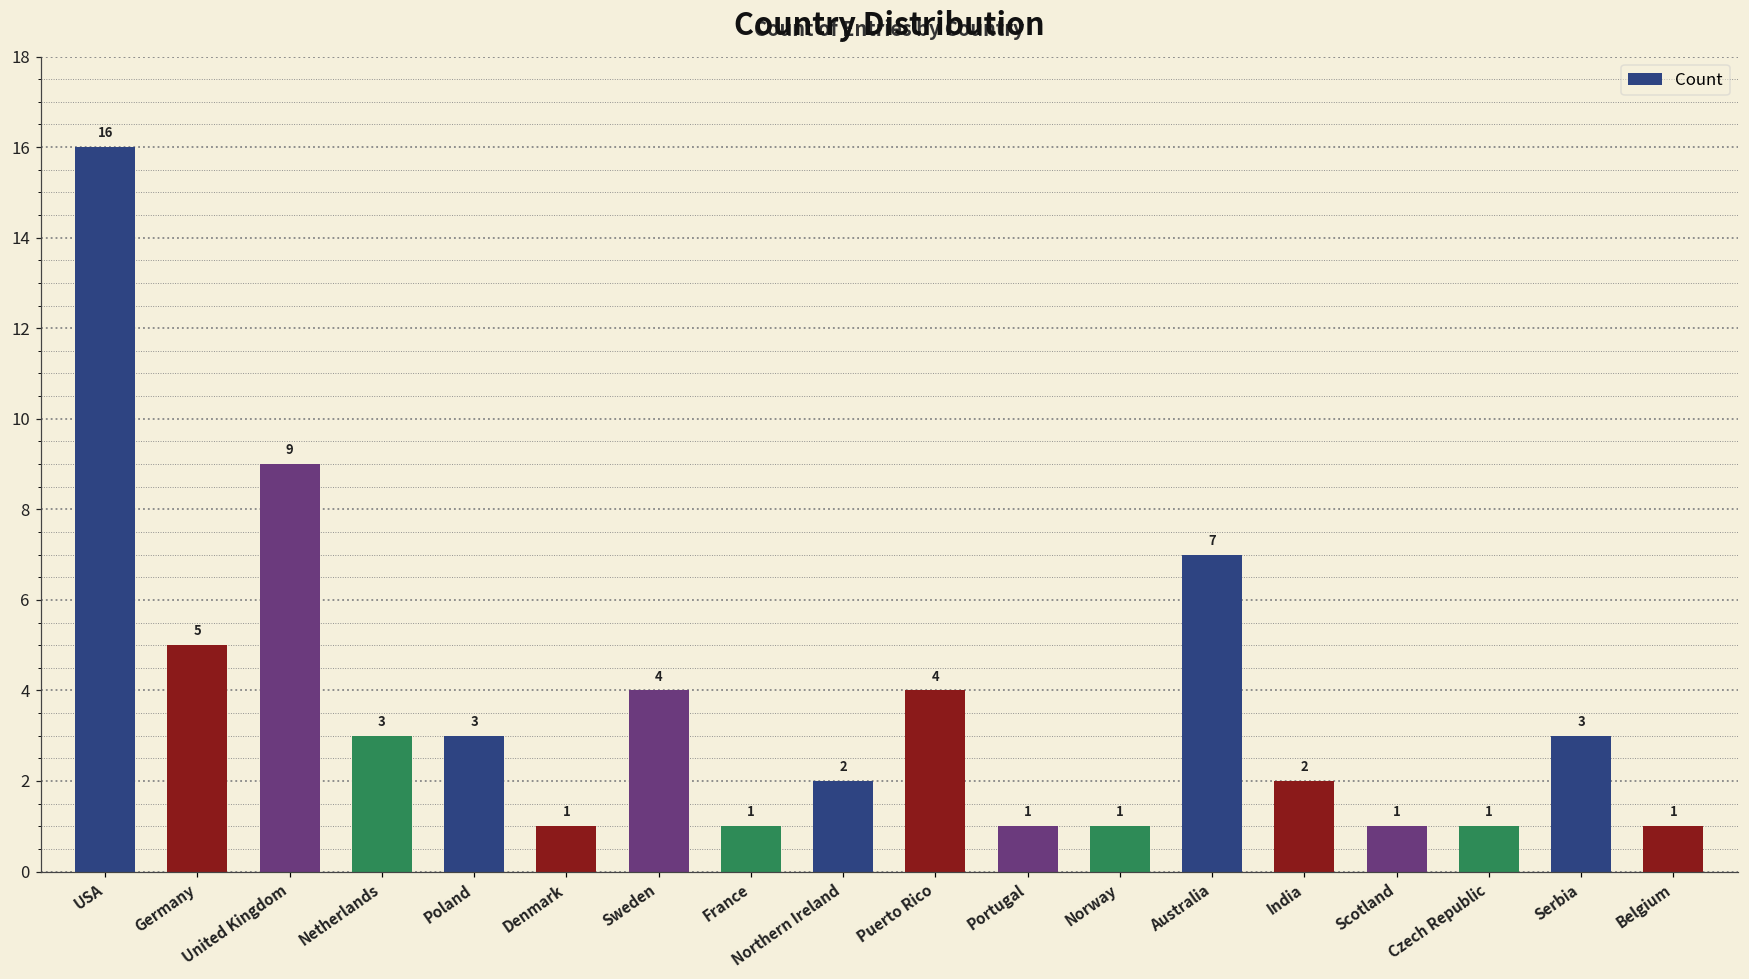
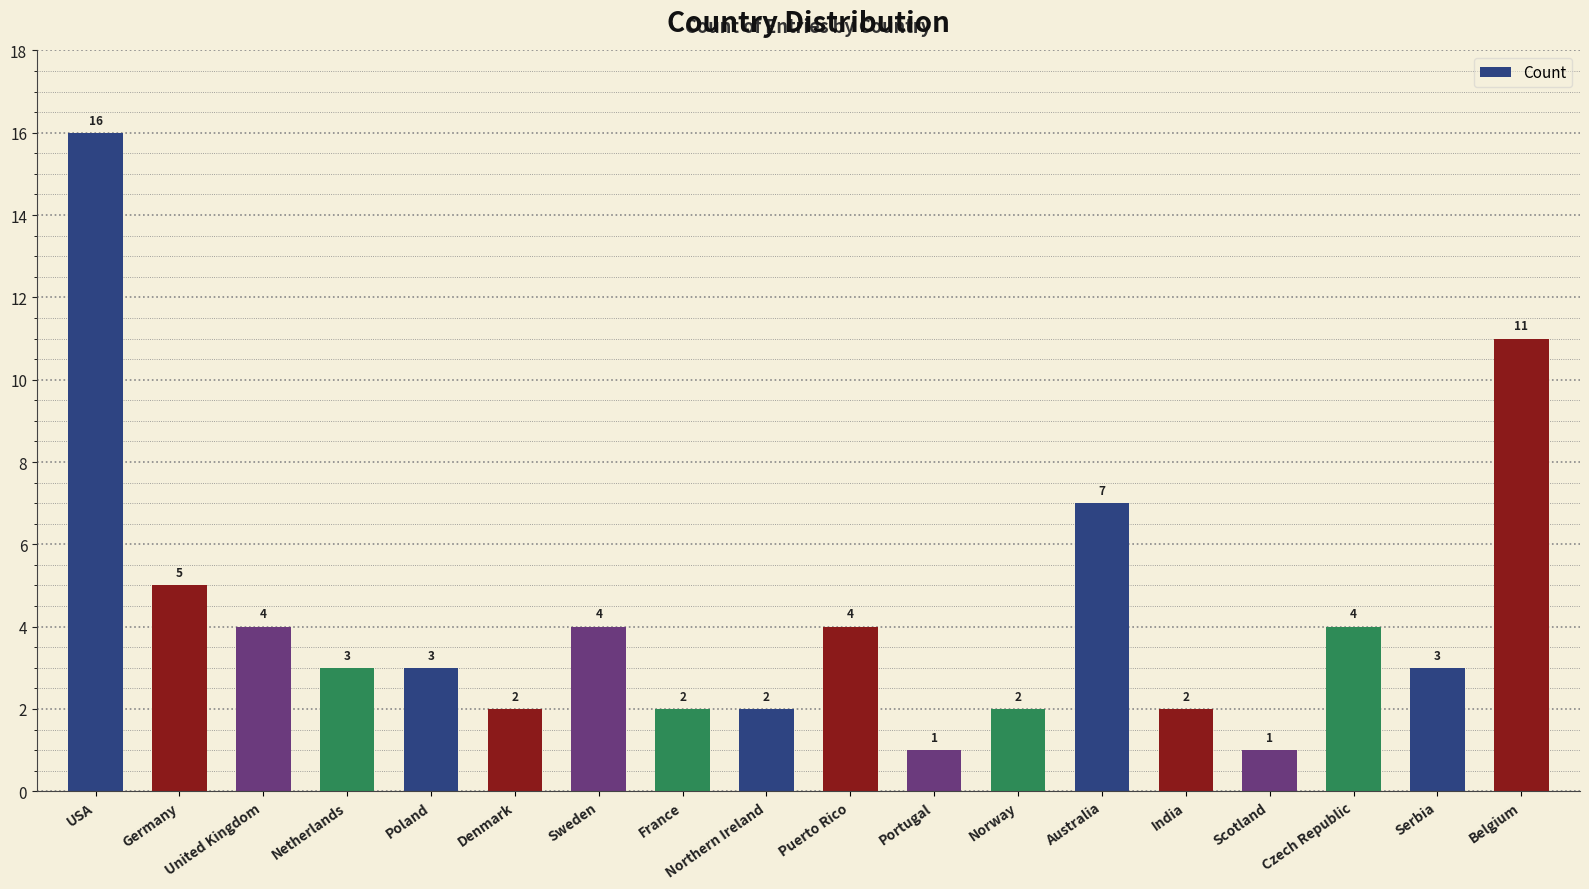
United Kingdom: 9 -> 4
Denmark: 1 -> 2
France: 1 -> 2
Norway: 1 -> 2
Czech Republic: 1 -> 4
Belgium: 1 -> 11
